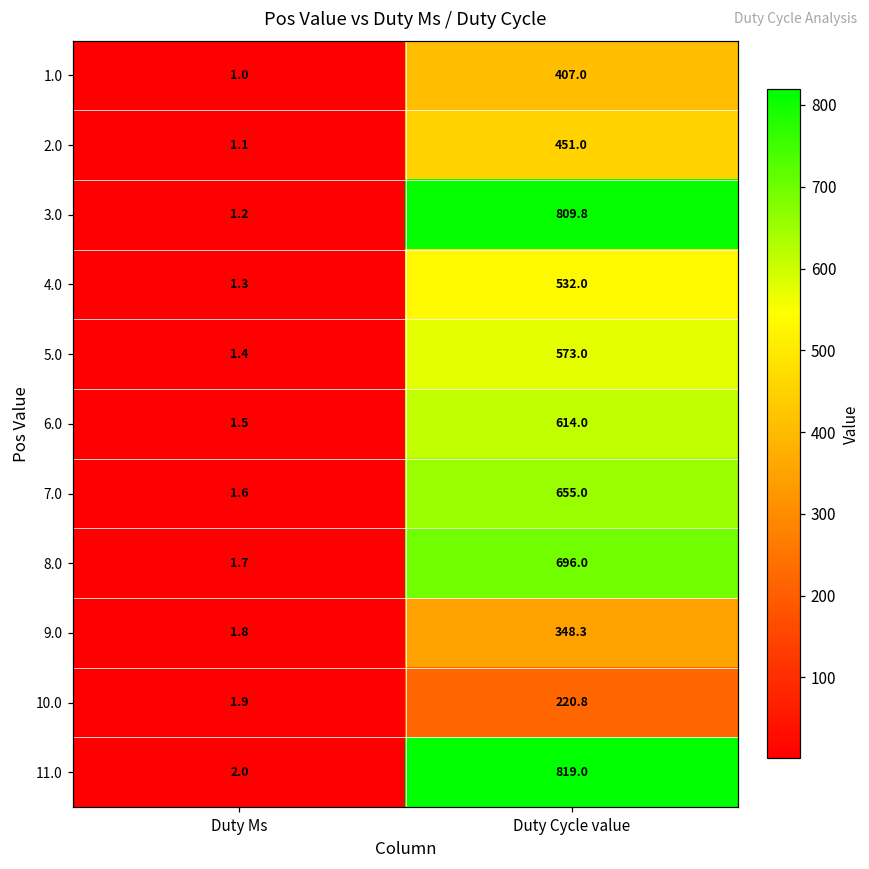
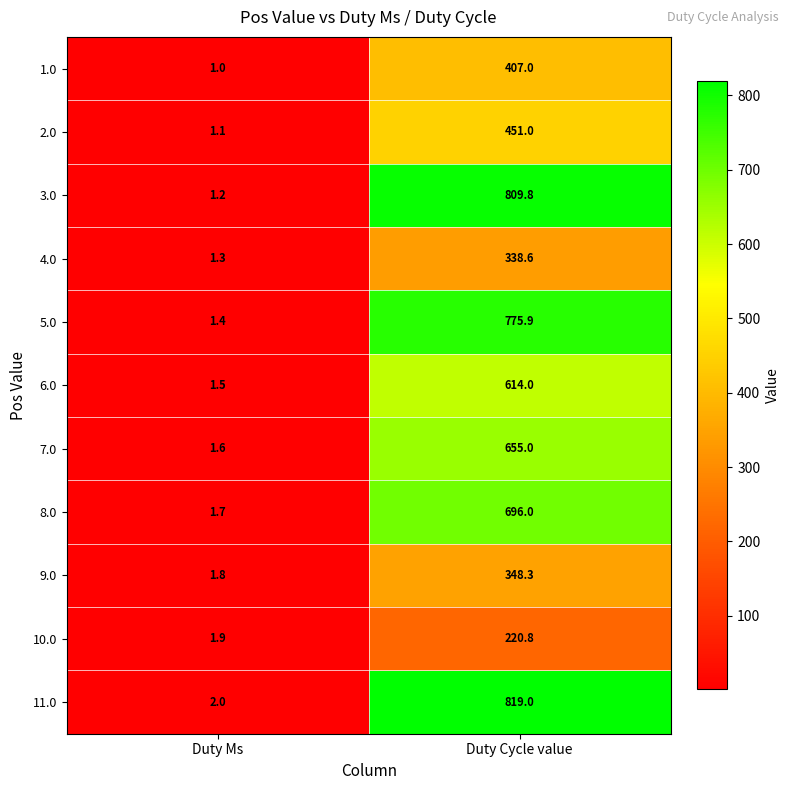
4.0, Duty Cycle value: 532.0 -> 338.6
5.0, Duty Cycle value: 573.0 -> 775.9
